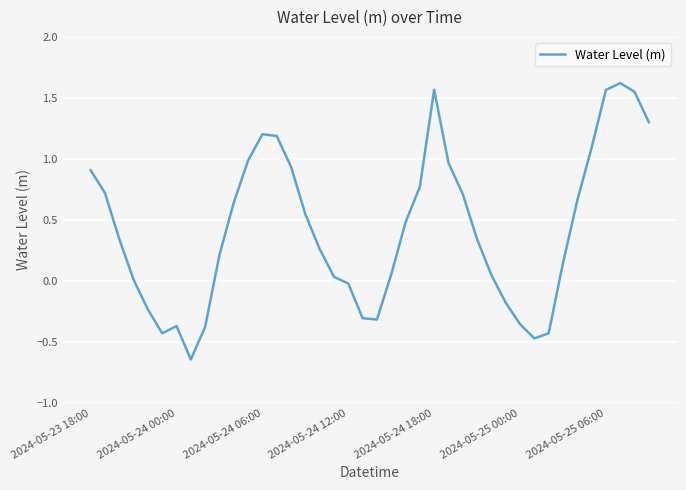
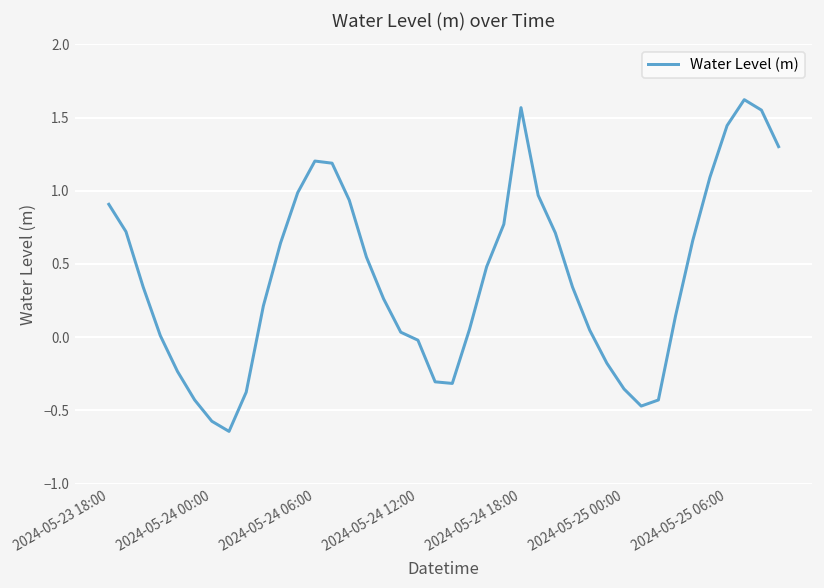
2024-05-24 00:00: -0.37 -> -0.57
2024-05-25 06:00: 1.57 -> 1.44
